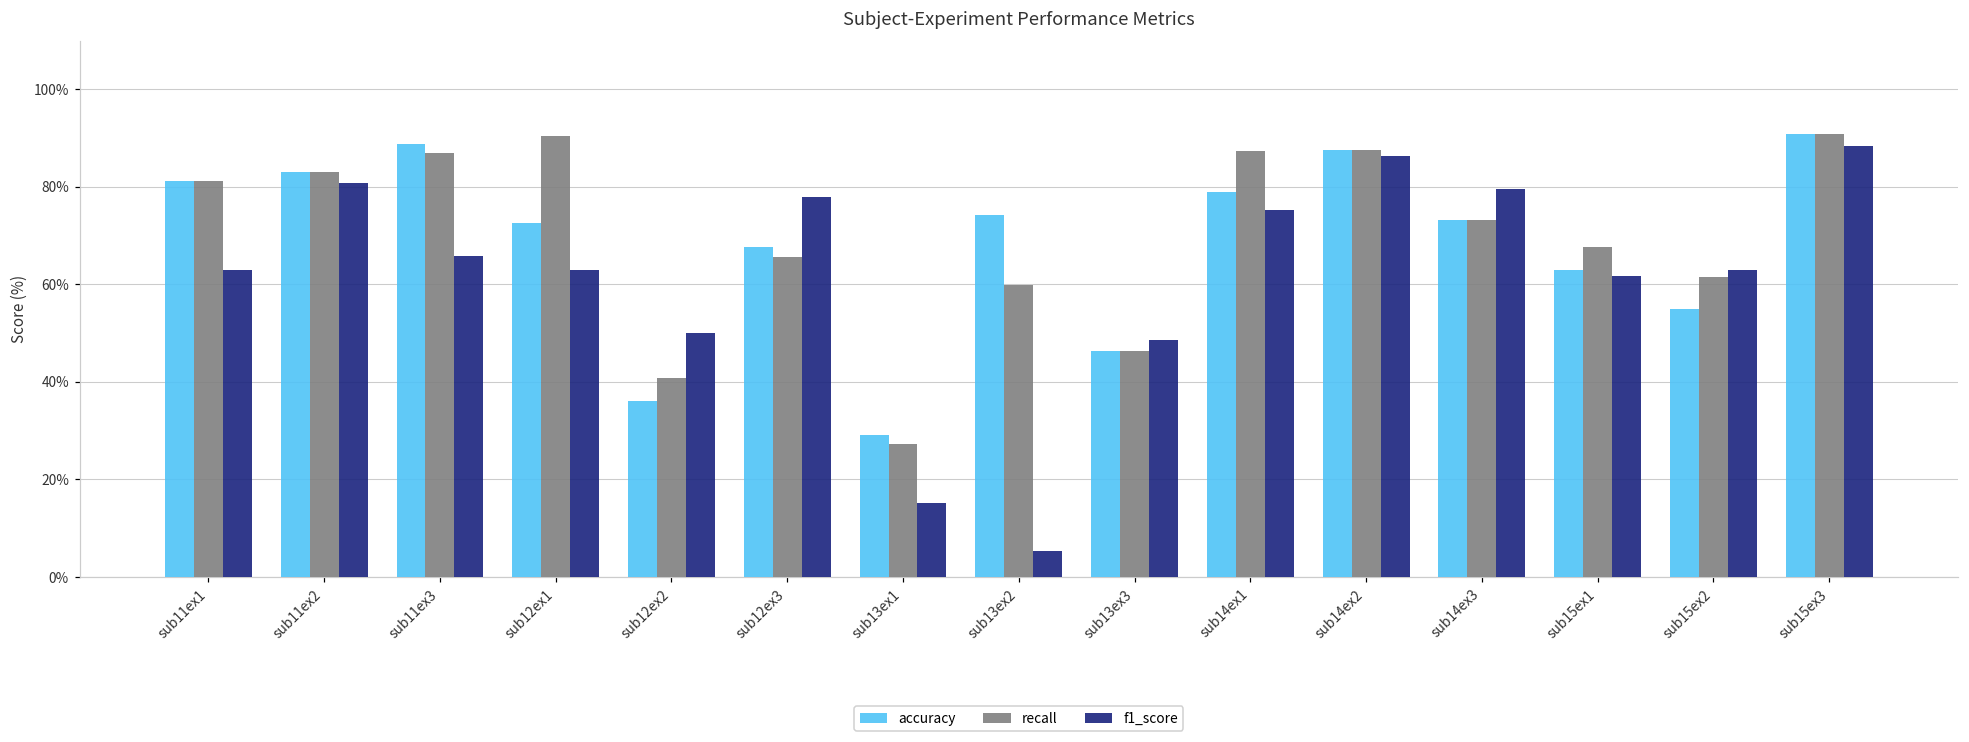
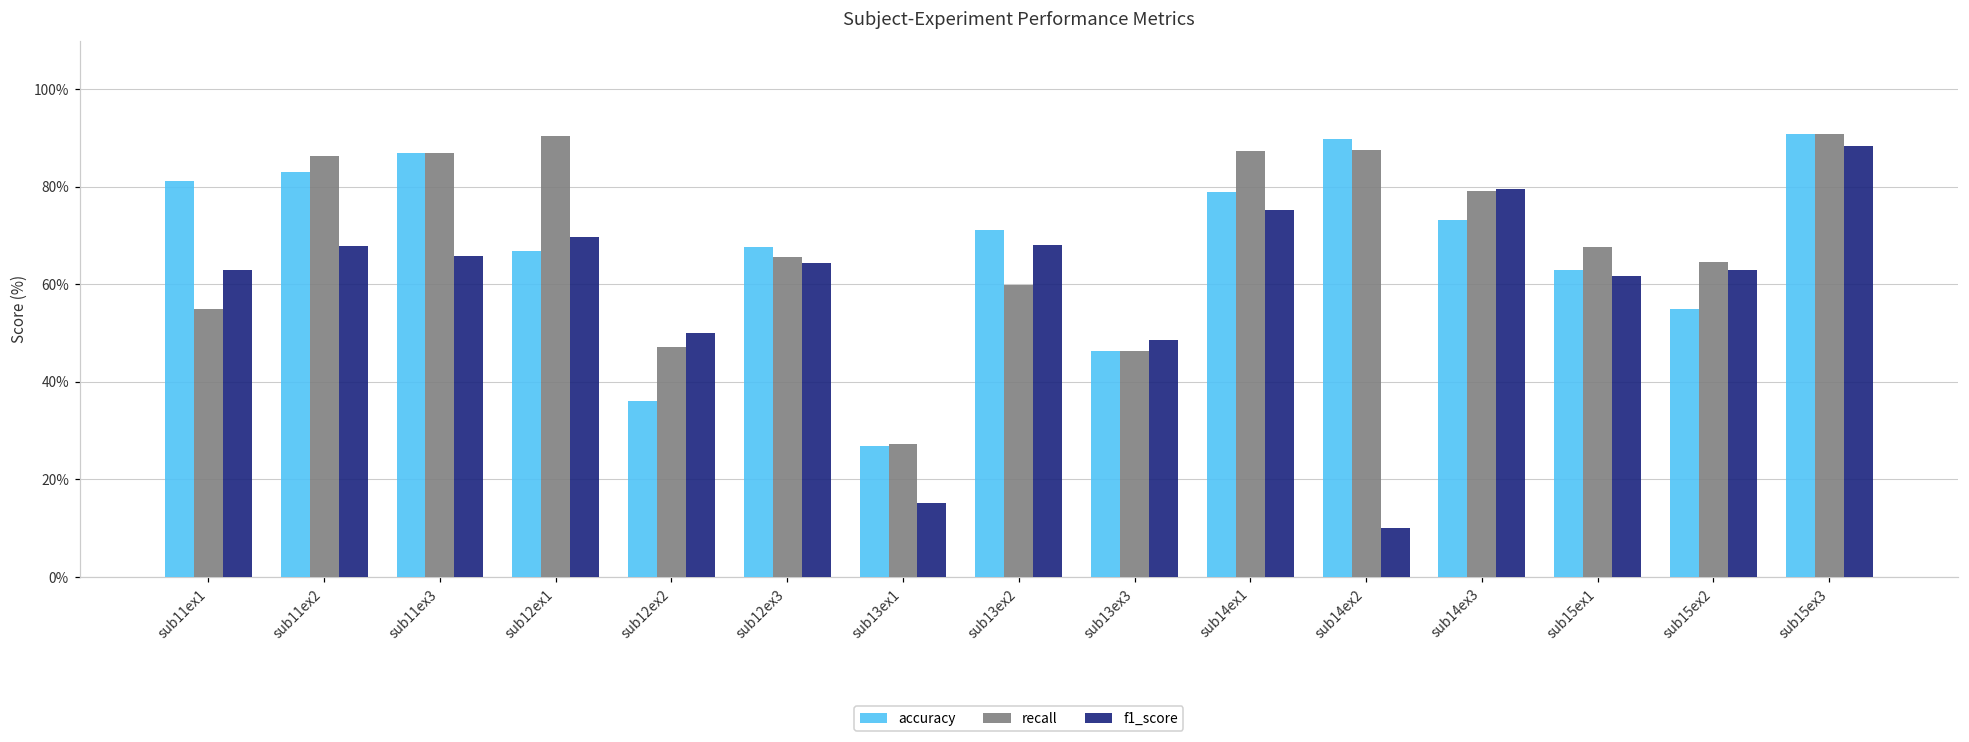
recall, sub11ex1: 81% -> 55%
recall, sub11ex2: 83% -> 86%
f1_score, sub11ex2: 81% -> 68%
accuracy, sub11ex3: 89% -> 87%
accuracy, sub12ex1: 73% -> 67%
f1_score, sub12ex1: 63% -> 70%
recall, sub12ex2: 41% -> 47%
f1_score, sub12ex3: 78% -> 64%
accuracy, sub13ex1: 29% -> 27%
accuracy, sub13ex2: 74% -> 71%
f1_score, sub13ex2: 5% -> 68%
accuracy, sub14ex2: 87% -> 90%
f1_score, sub14ex2: 86% -> 10%
recall, sub14ex3: 73% -> 79%
recall, sub15ex2: 62% -> 65%
